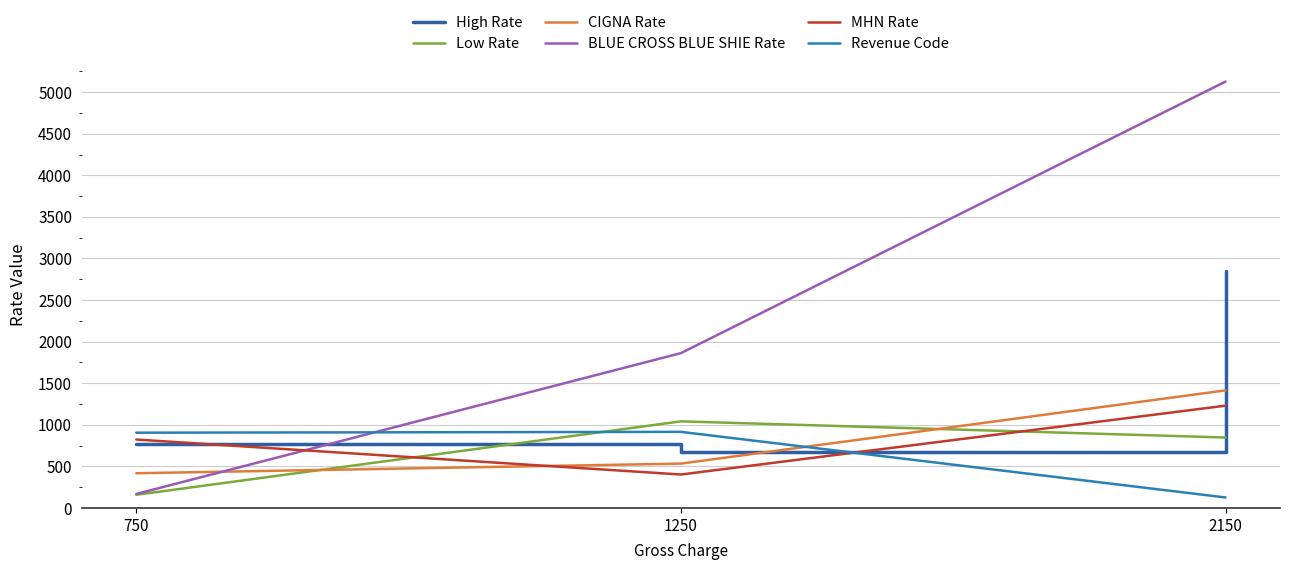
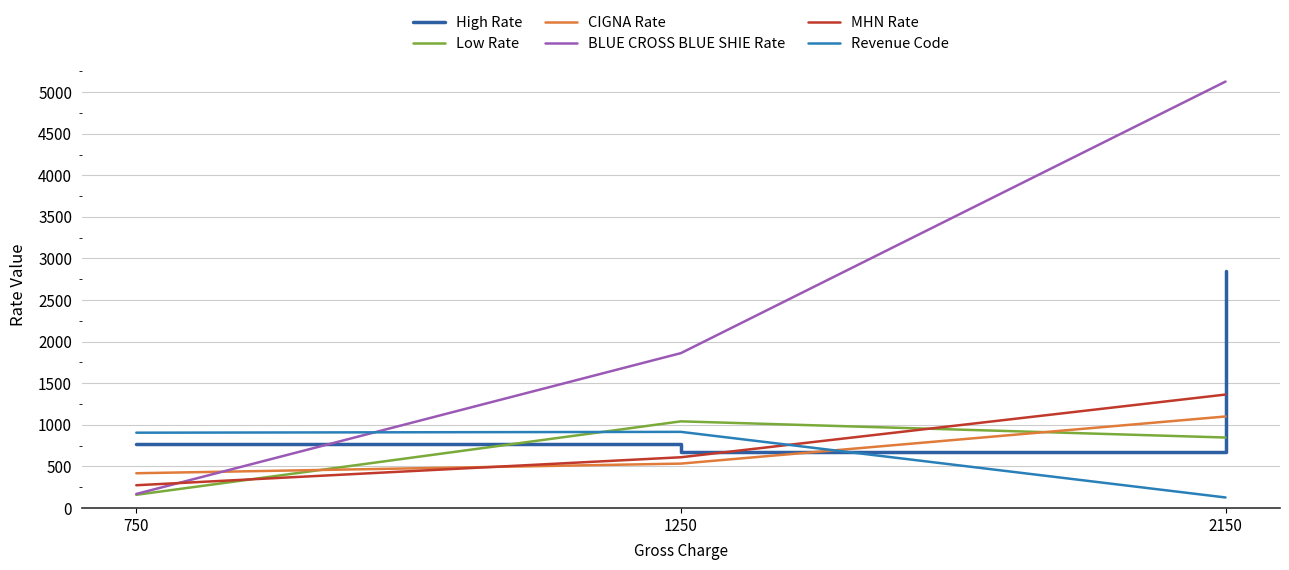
MHN Rate, 750: 800 -> 300
MHN Rate, 1250: 400 -> 600
CIGNA Rate, 2150: 1400 -> 1100
MHN Rate, 2150: 1200 -> 1400
